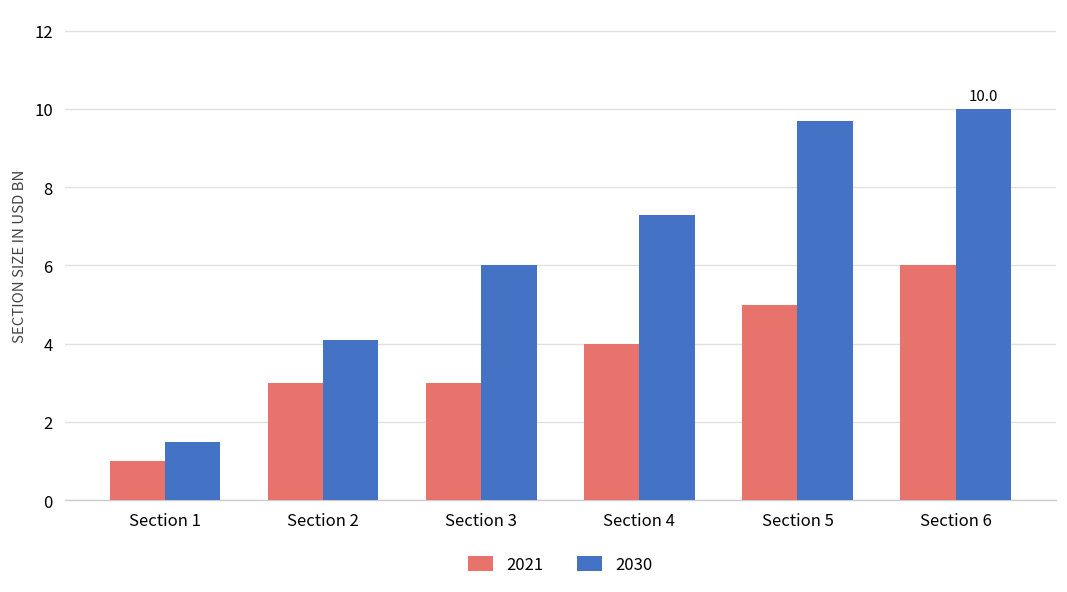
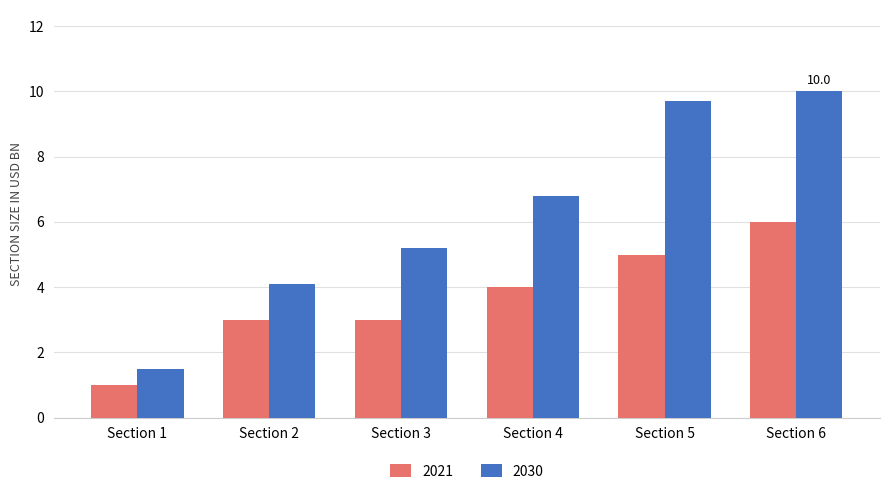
2030, Section 3: 6.0 -> 5.2
2030, Section 4: 7.3 -> 6.8
